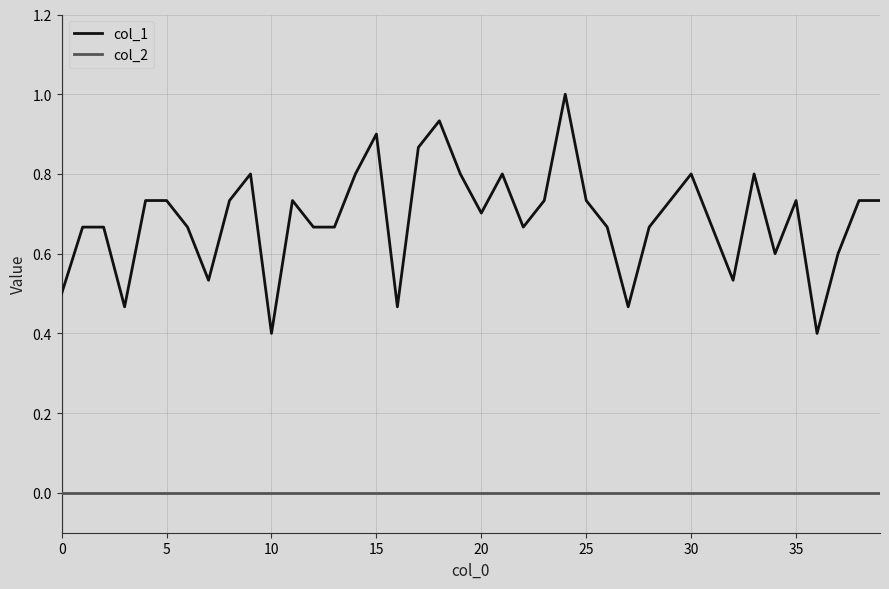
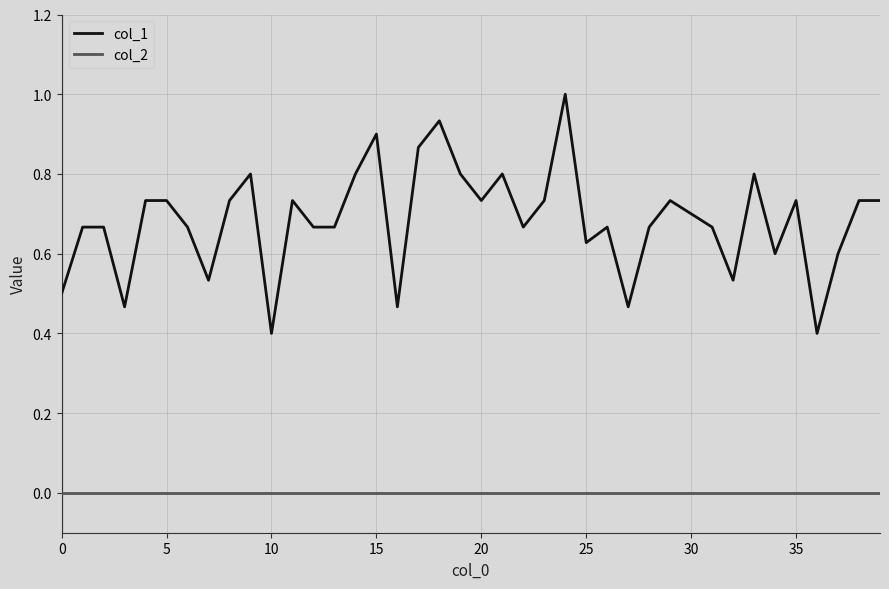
col_1, 20: 0.70 -> 0.73
col_1, 25: 0.73 -> 0.63
col_1, 30: 0.8 -> 0.7
